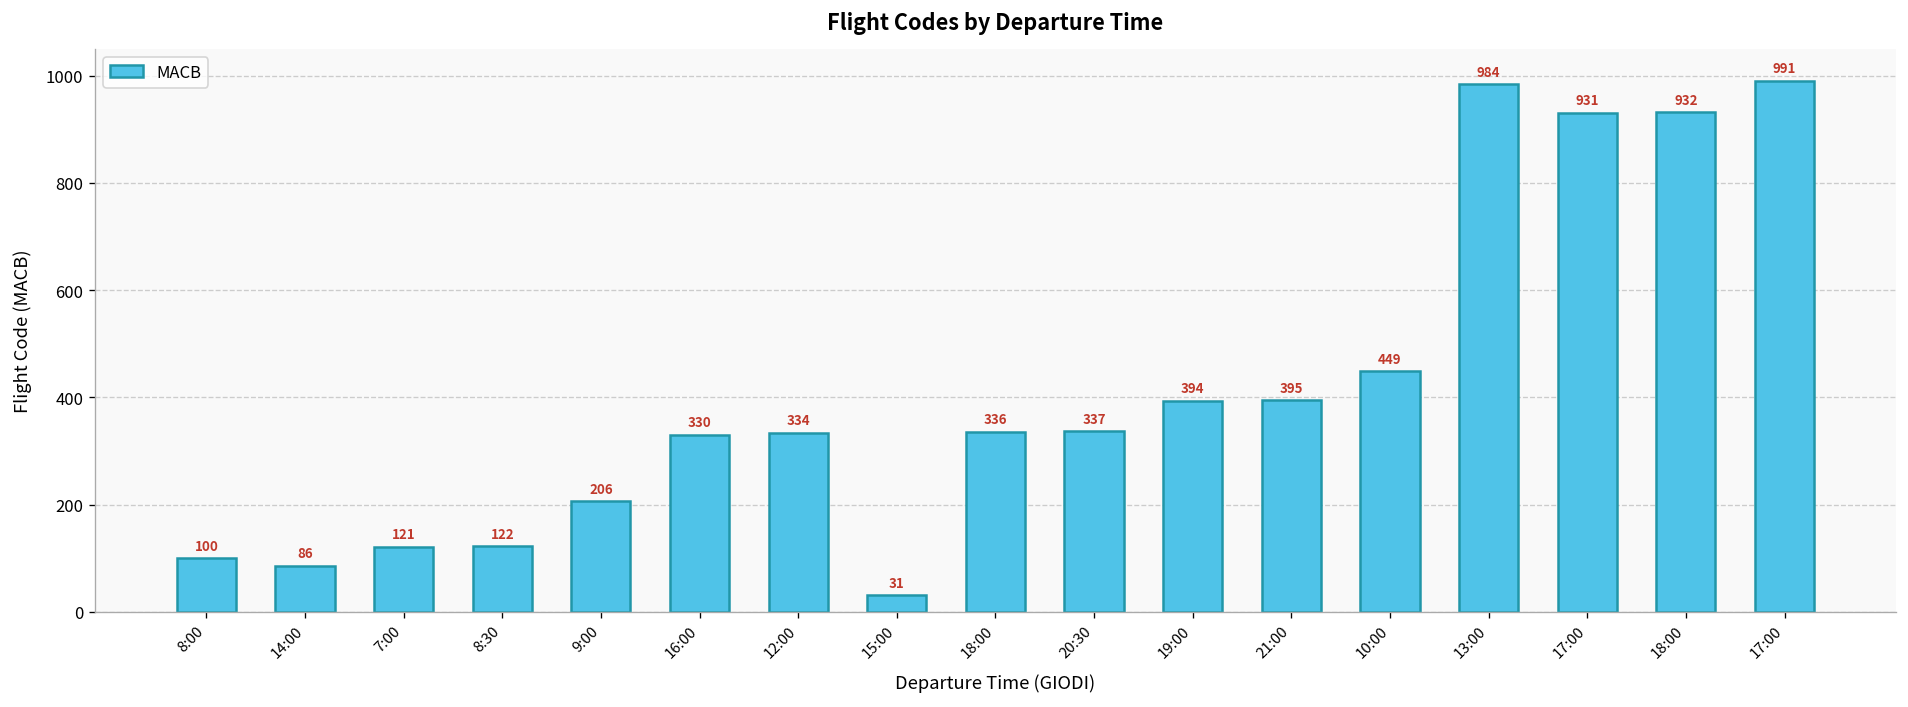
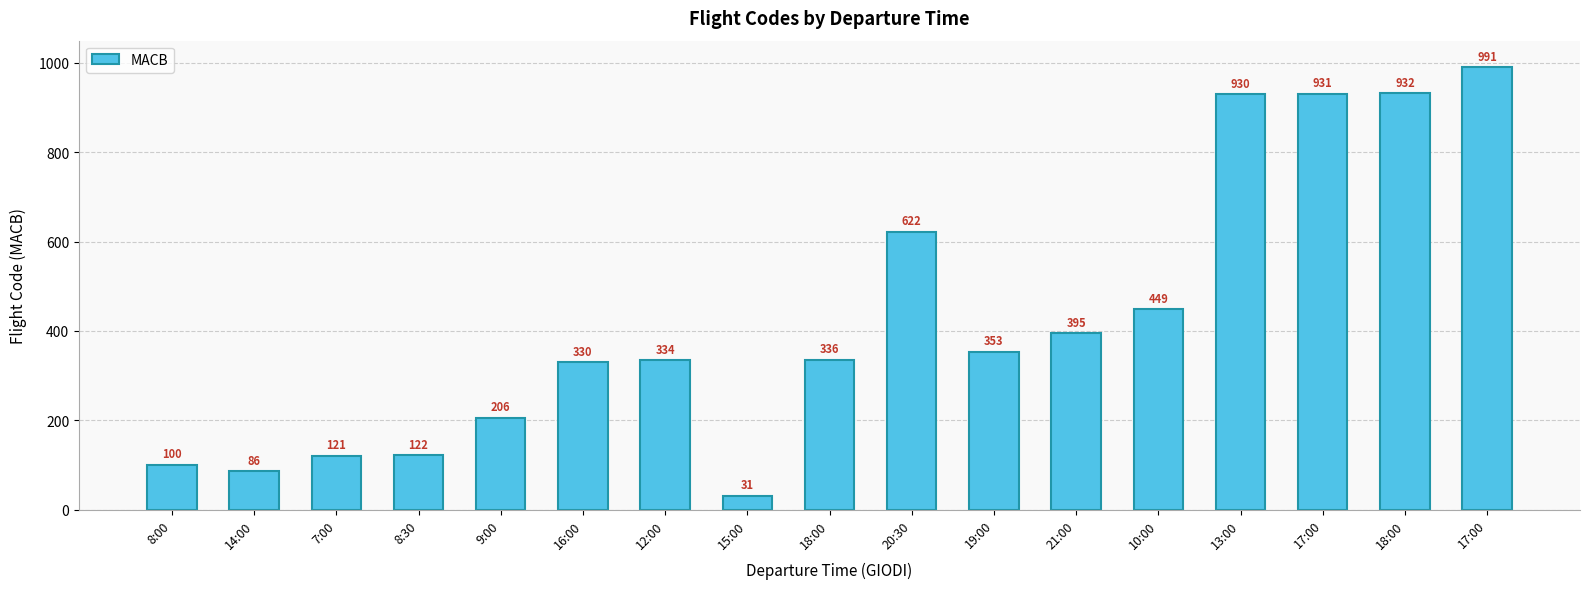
20:30: 337 -> 622
19:00: 394 -> 353
13:00: 984 -> 930
